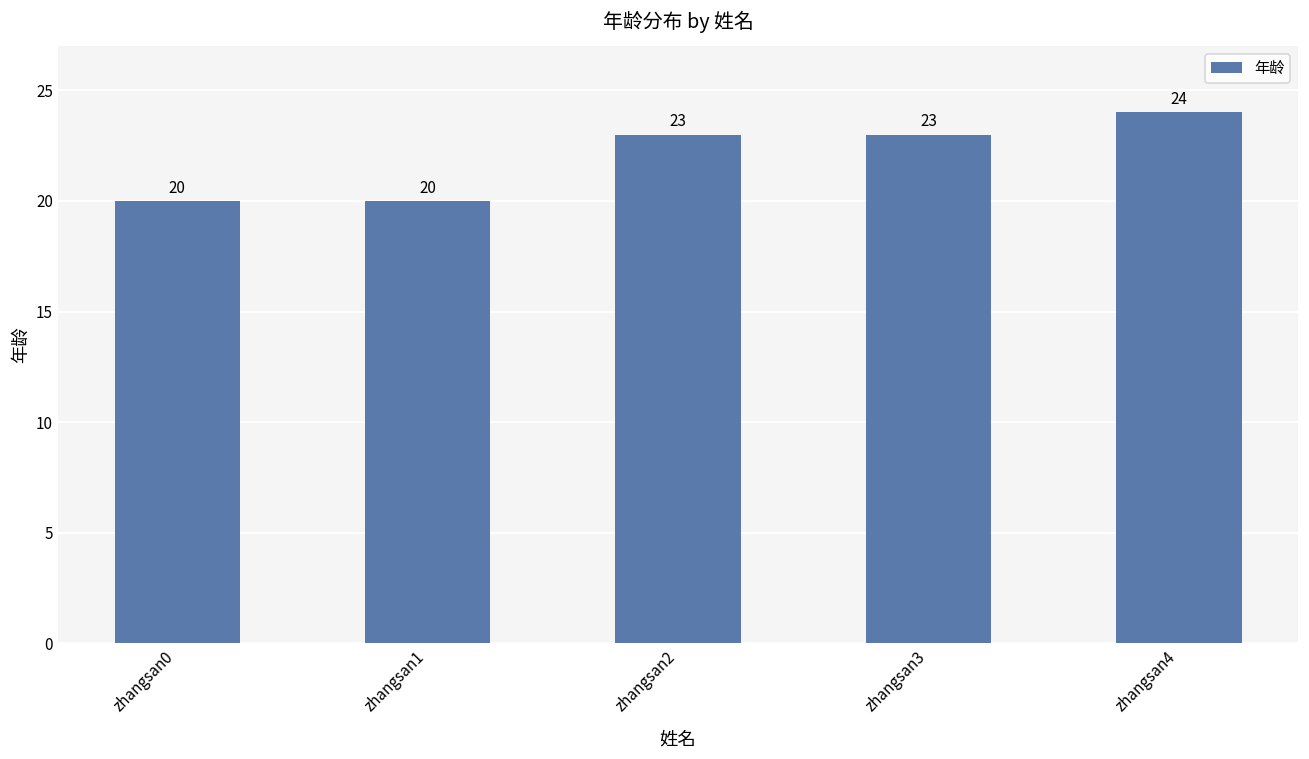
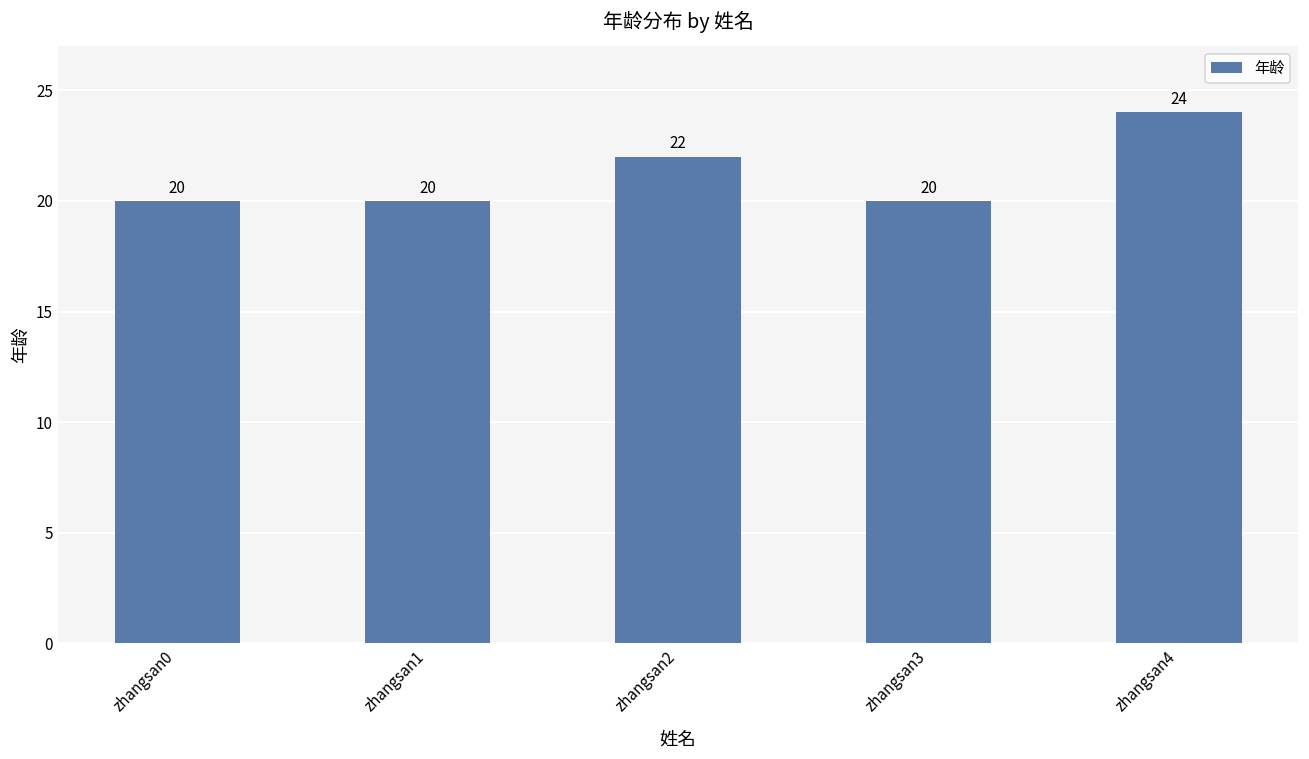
zhangsan2: 23 -> 22
zhangsan3: 23 -> 20
